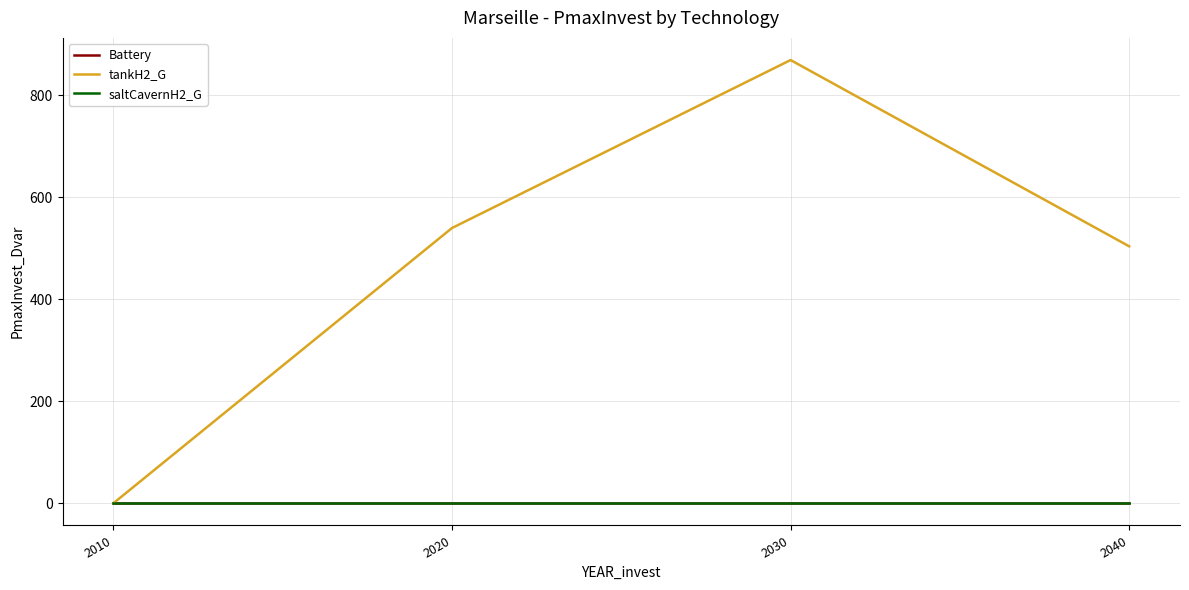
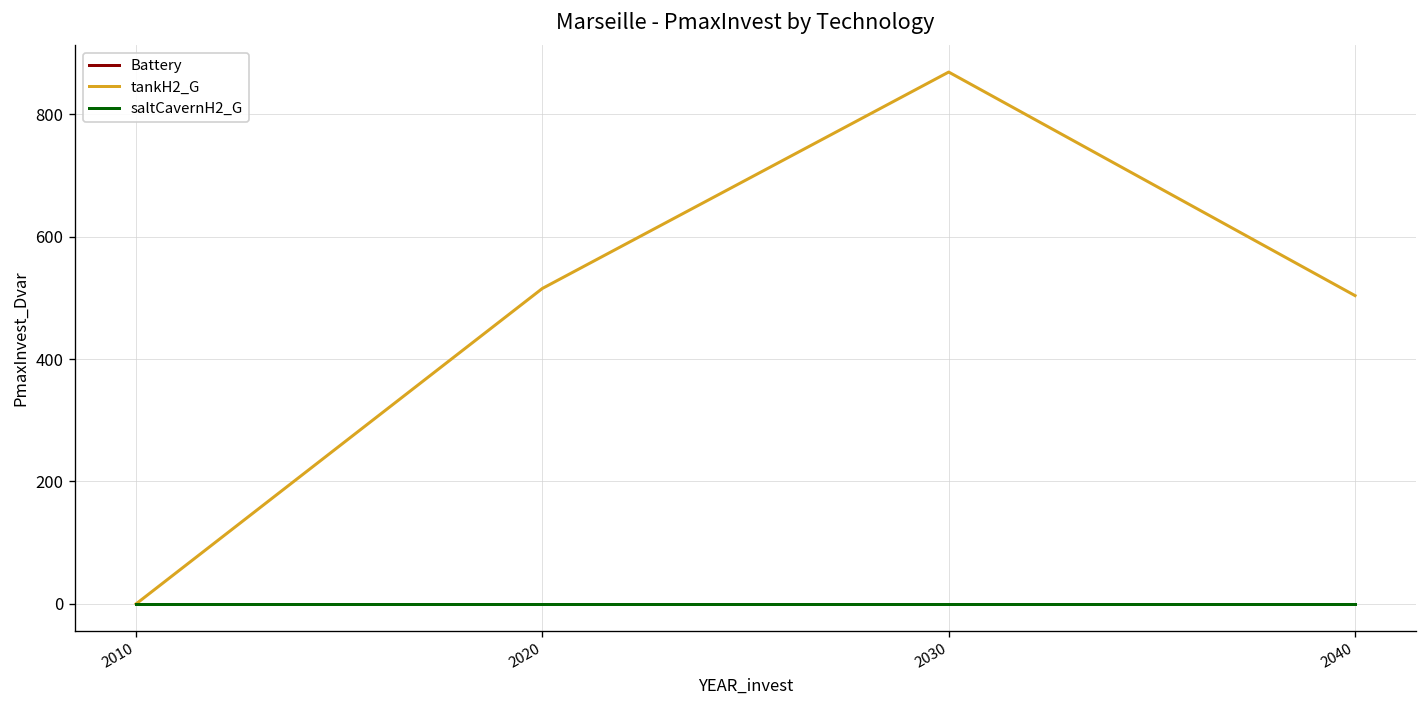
tankH2_G, 2020: 540 -> 520
